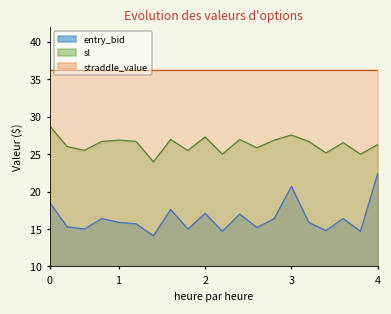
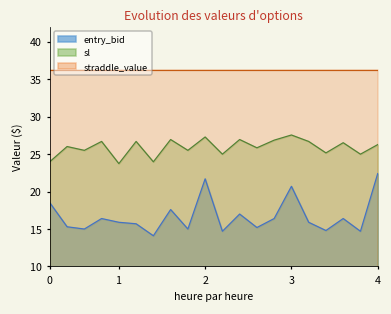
sl, 0: 29 -> 24
sl, 1: 27 -> 24
entry_bid, 2: 17 -> 22
